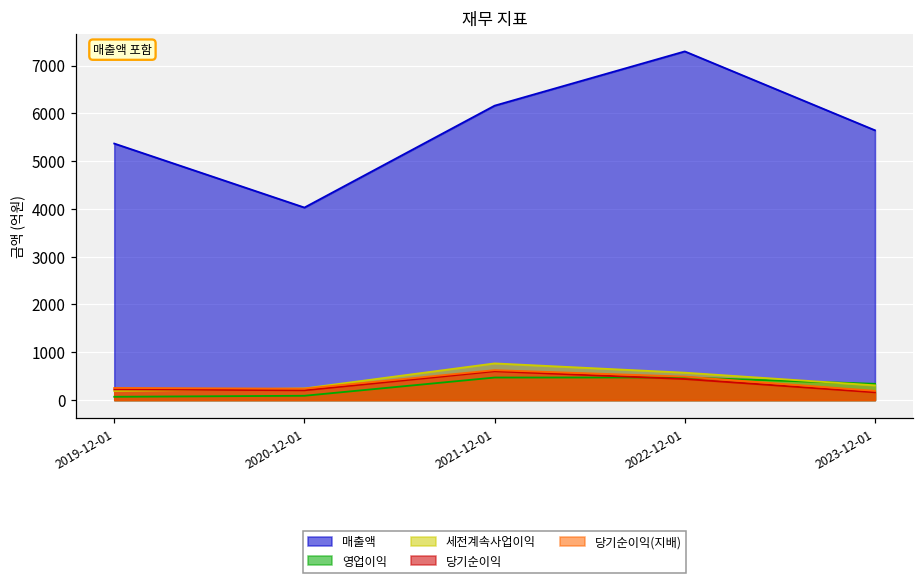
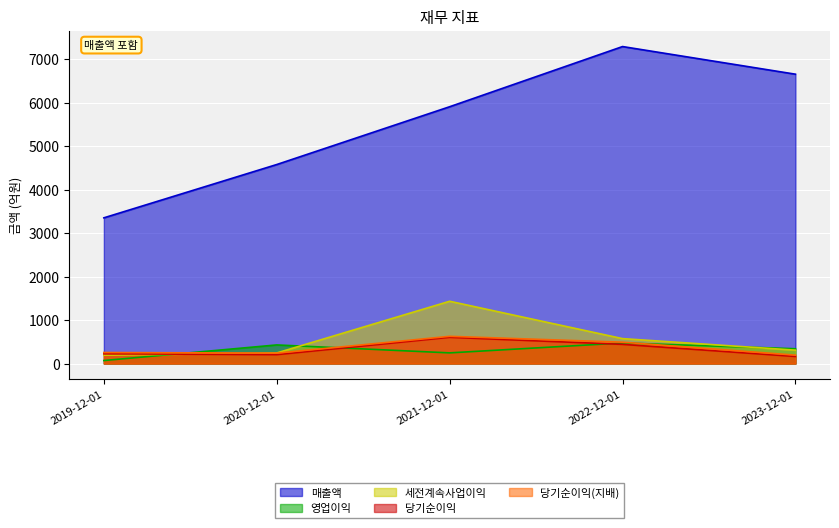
매출액, 2019-12-01: 5400 -> 3400
매출액, 2020-12-01: 4000 -> 4600
영업이익, 2020-12-01: 100 -> 400
매출액, 2021-12-01: 6200 -> 5900
영업이익, 2021-12-01: 500 -> 200
세전계속사업이익, 2021-12-01: 800 -> 1400
매출액, 2023-12-01: 5600 -> 6700
